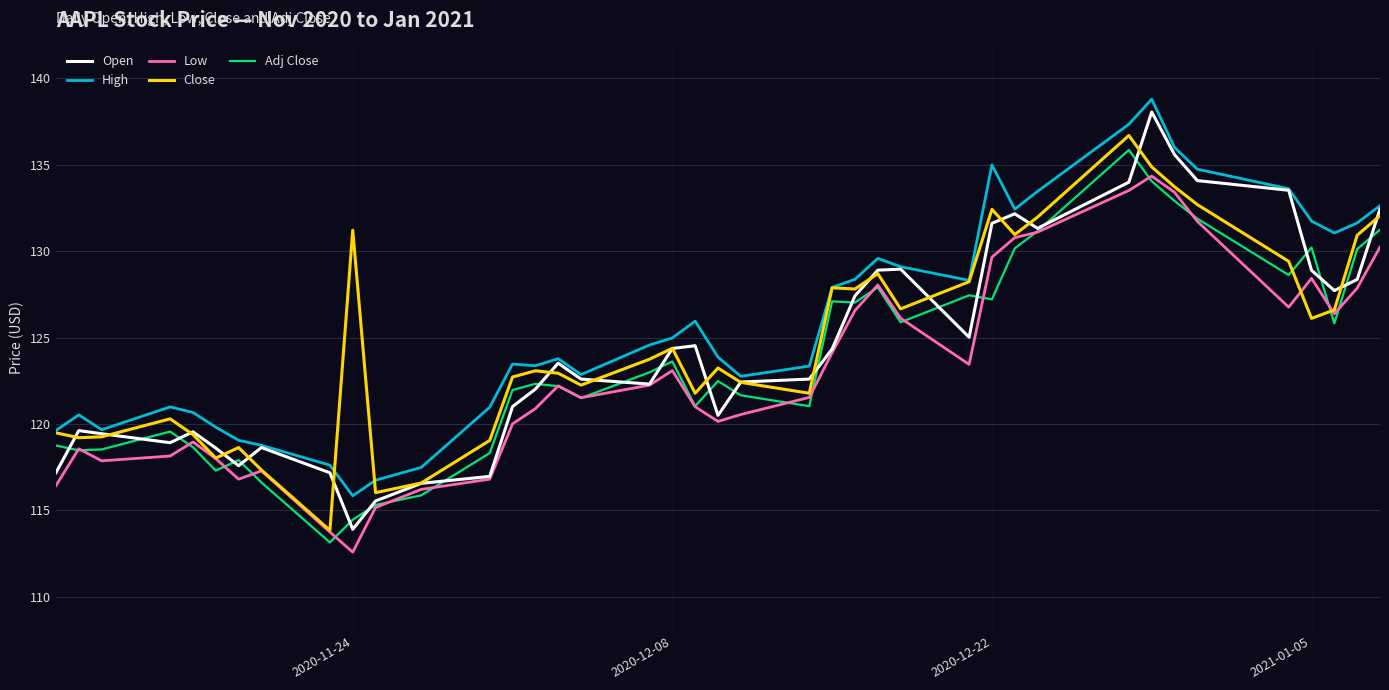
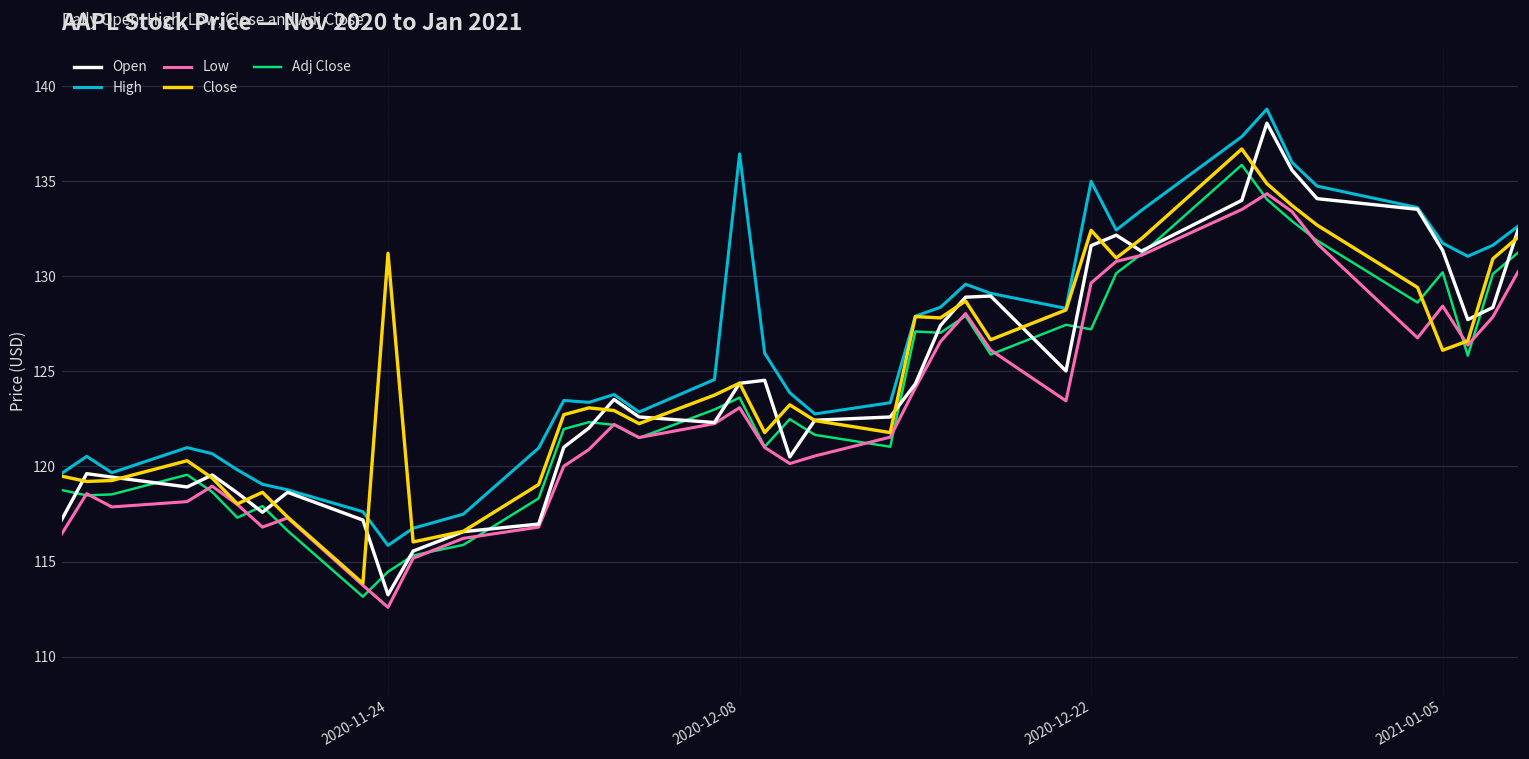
Open, 2020-11-24: 113.9 -> 113.3
High, 2020-12-08: 125.0 -> 136.4
Open, 2021-01-05: 128.9 -> 131.4
